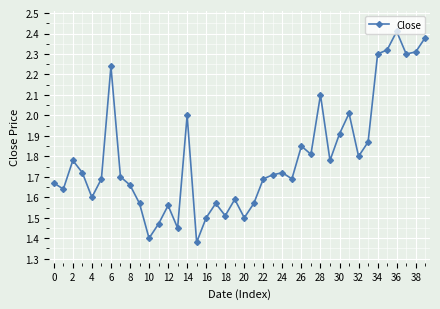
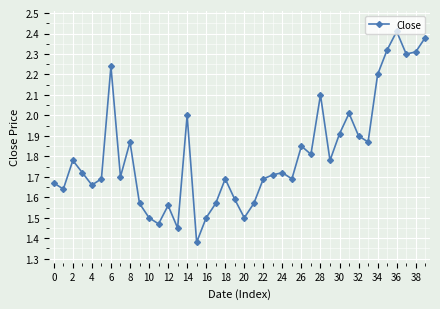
4: 1.60 -> 1.66
8: 1.66 -> 1.87
10: 1.4 -> 1.5
18: 1.51 -> 1.69
32: 1.8 -> 1.9
34: 2.3 -> 2.2
